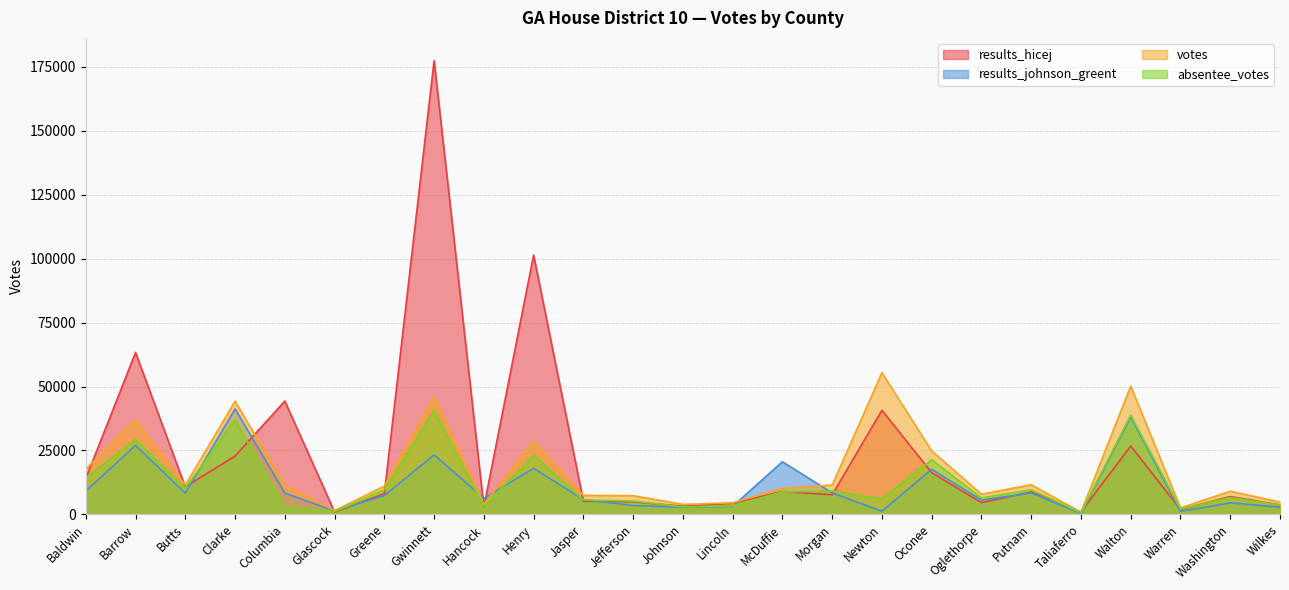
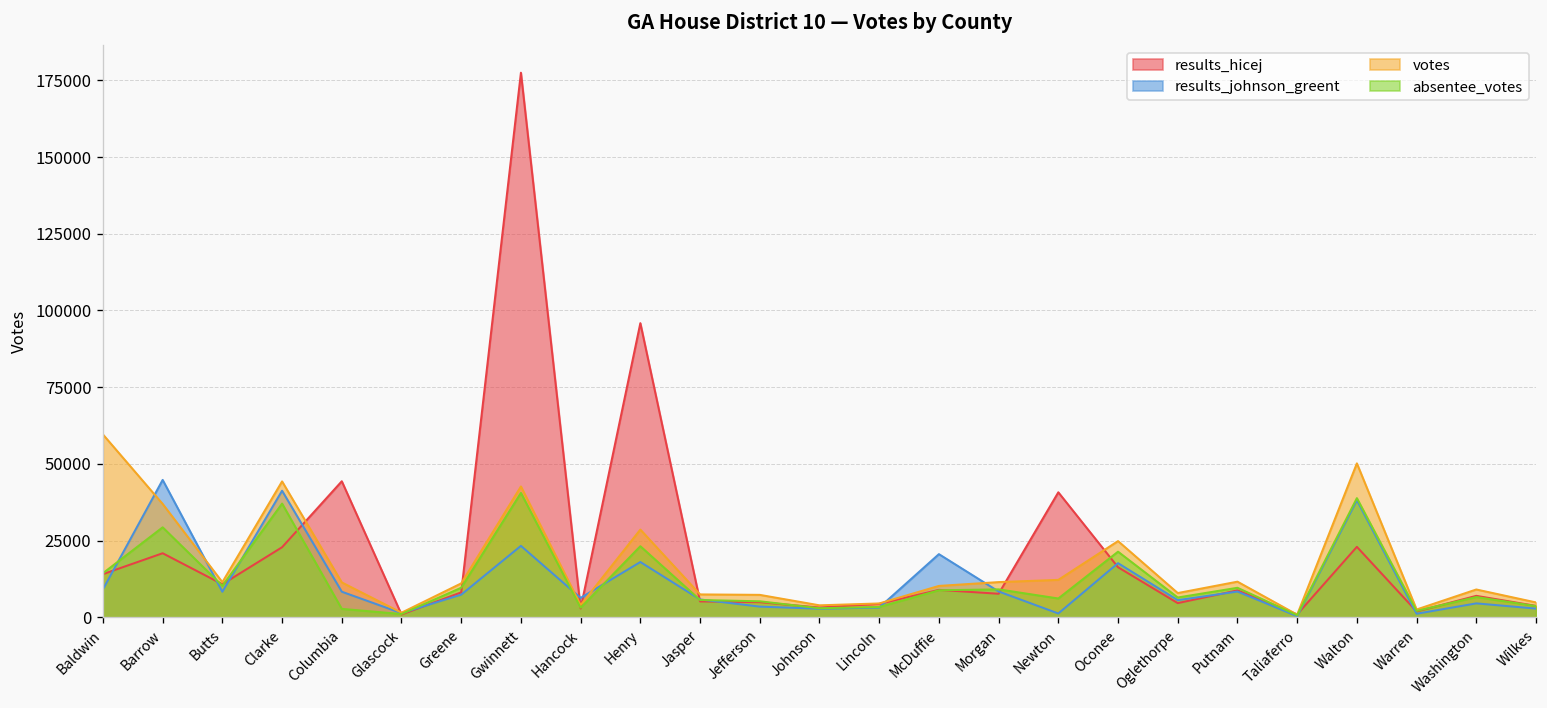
votes, Baldwin: 18000 -> 60000
results_hicej, Barrow: 63000 -> 21000
results_johnson_greent, Barrow: 27000 -> 45000
votes, Gwinnett: 46000 -> 43000
results_hicej, Henry: 101000 -> 96000
votes, Newton: 55000 -> 12000
results_hicej, Walton: 27000 -> 23000
